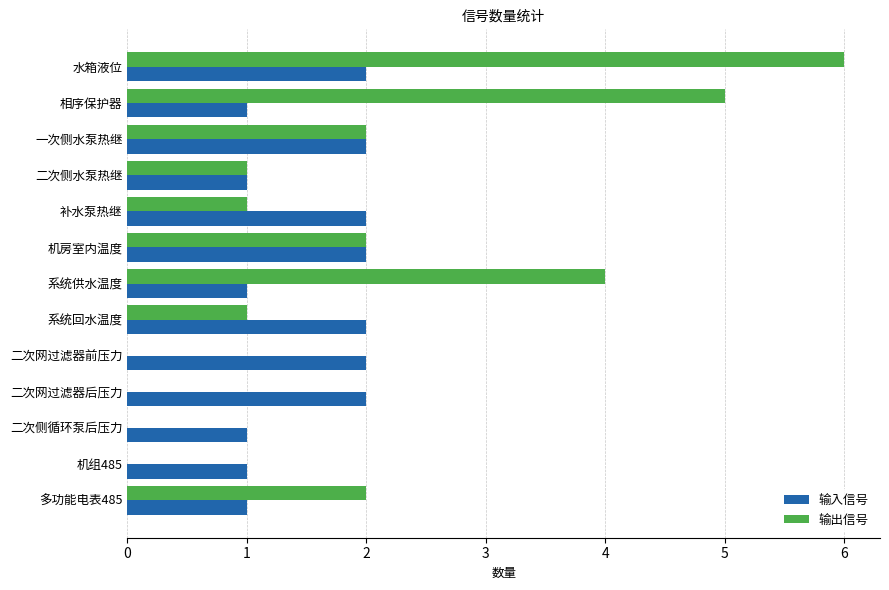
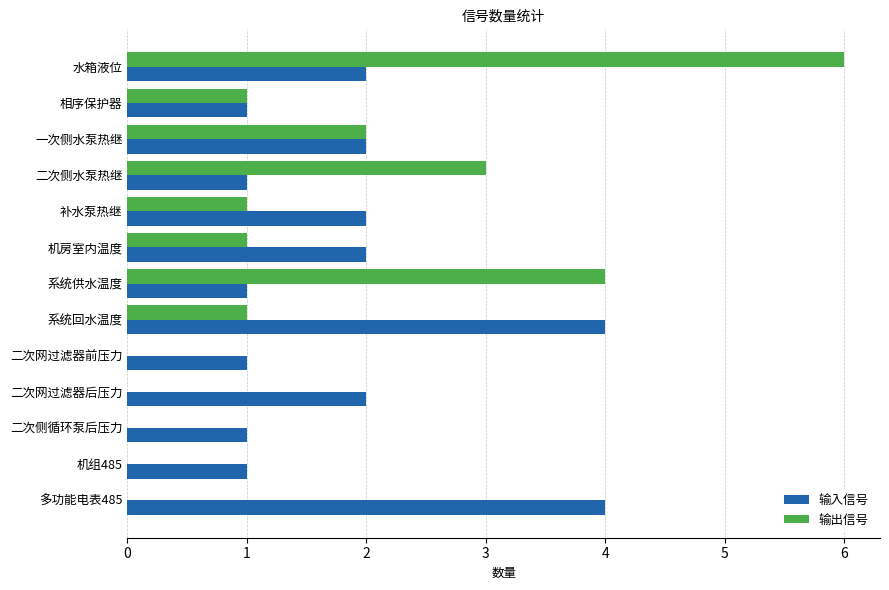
输出信号, 相序保护器: 5 -> 1
输出信号, 二次侧水泵热继: 1 -> 3
输出信号, 机房室内温度: 2 -> 1
输入信号, 系统回水温度: 2 -> 4
输入信号, 二次网过滤器前压力: 2 -> 1
输出信号, 多功能电表485: 2 -> 0
输入信号, 多功能电表485: 1 -> 4
